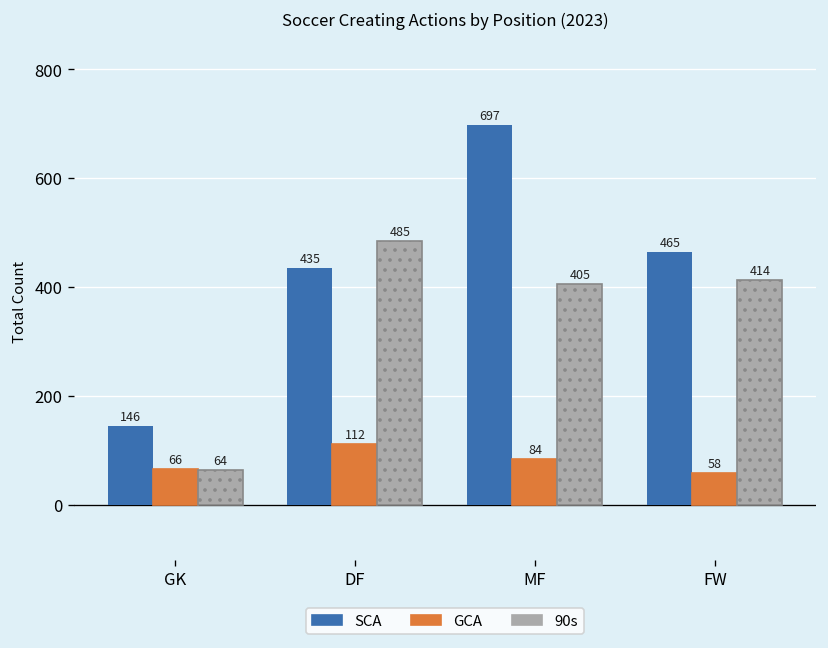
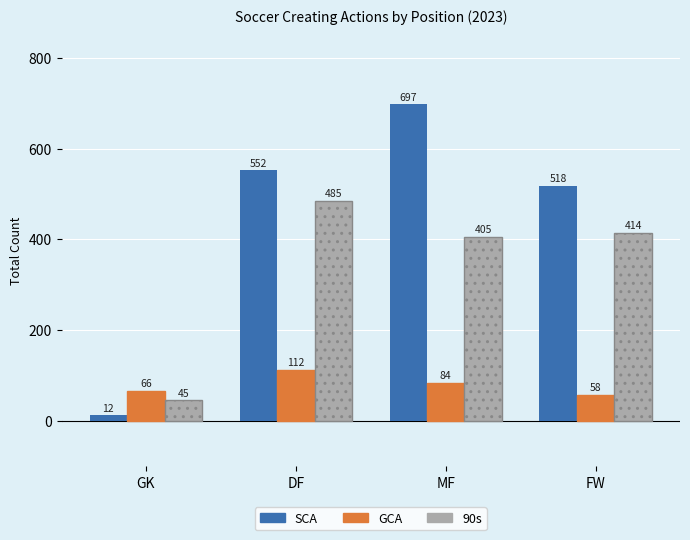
SCA, GK: 146 -> 12
90s, GK: 64 -> 45
SCA, DF: 435 -> 552
SCA, FW: 465 -> 518
